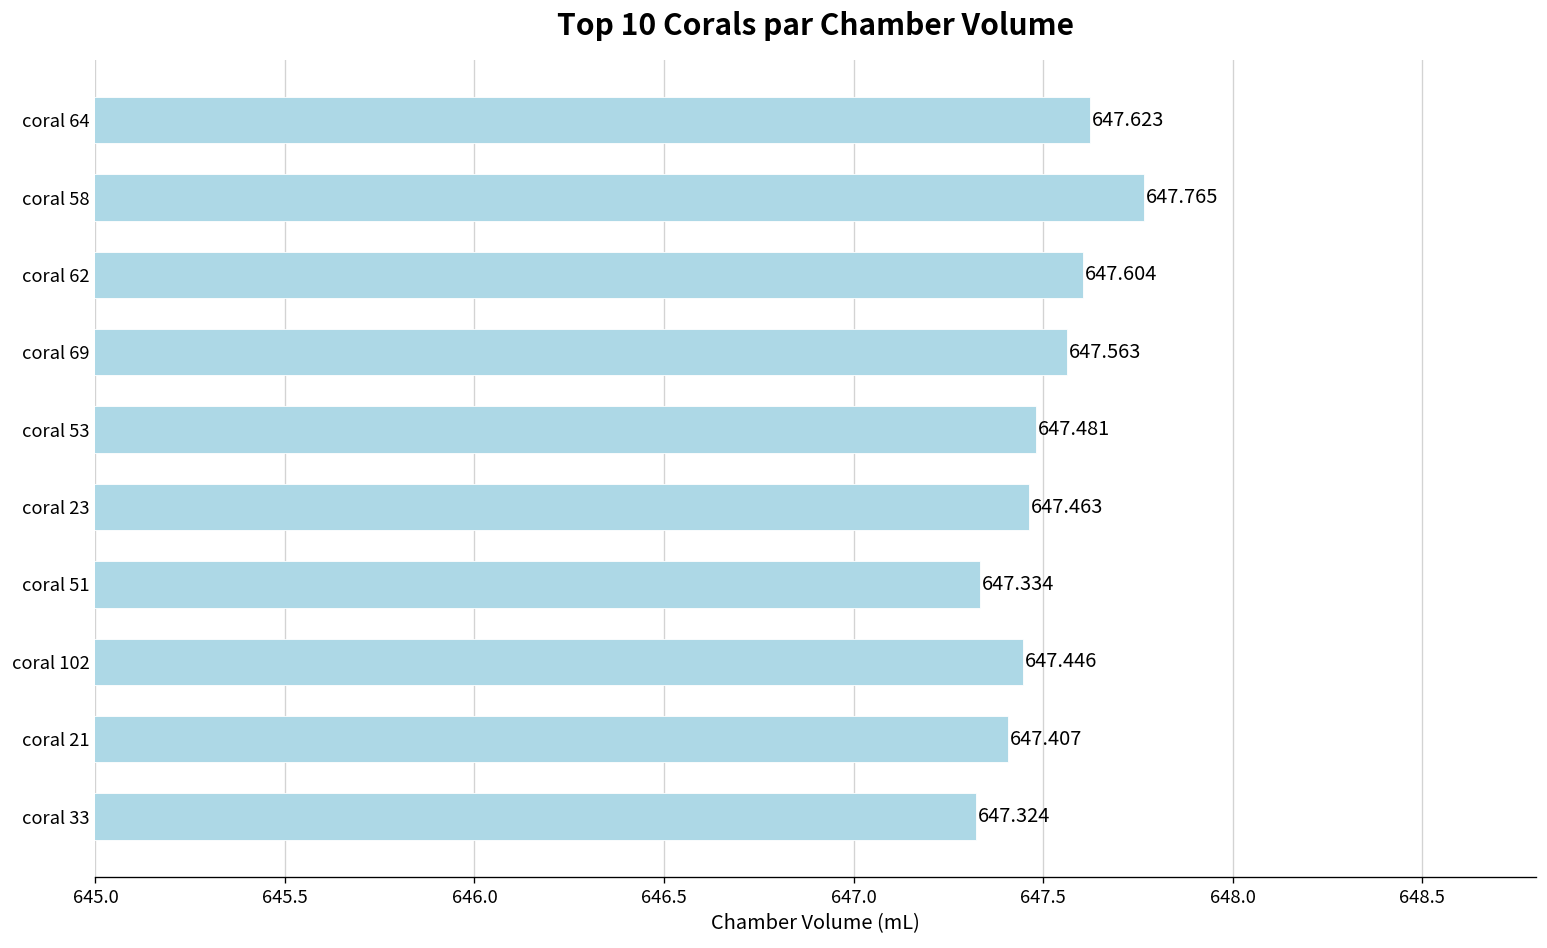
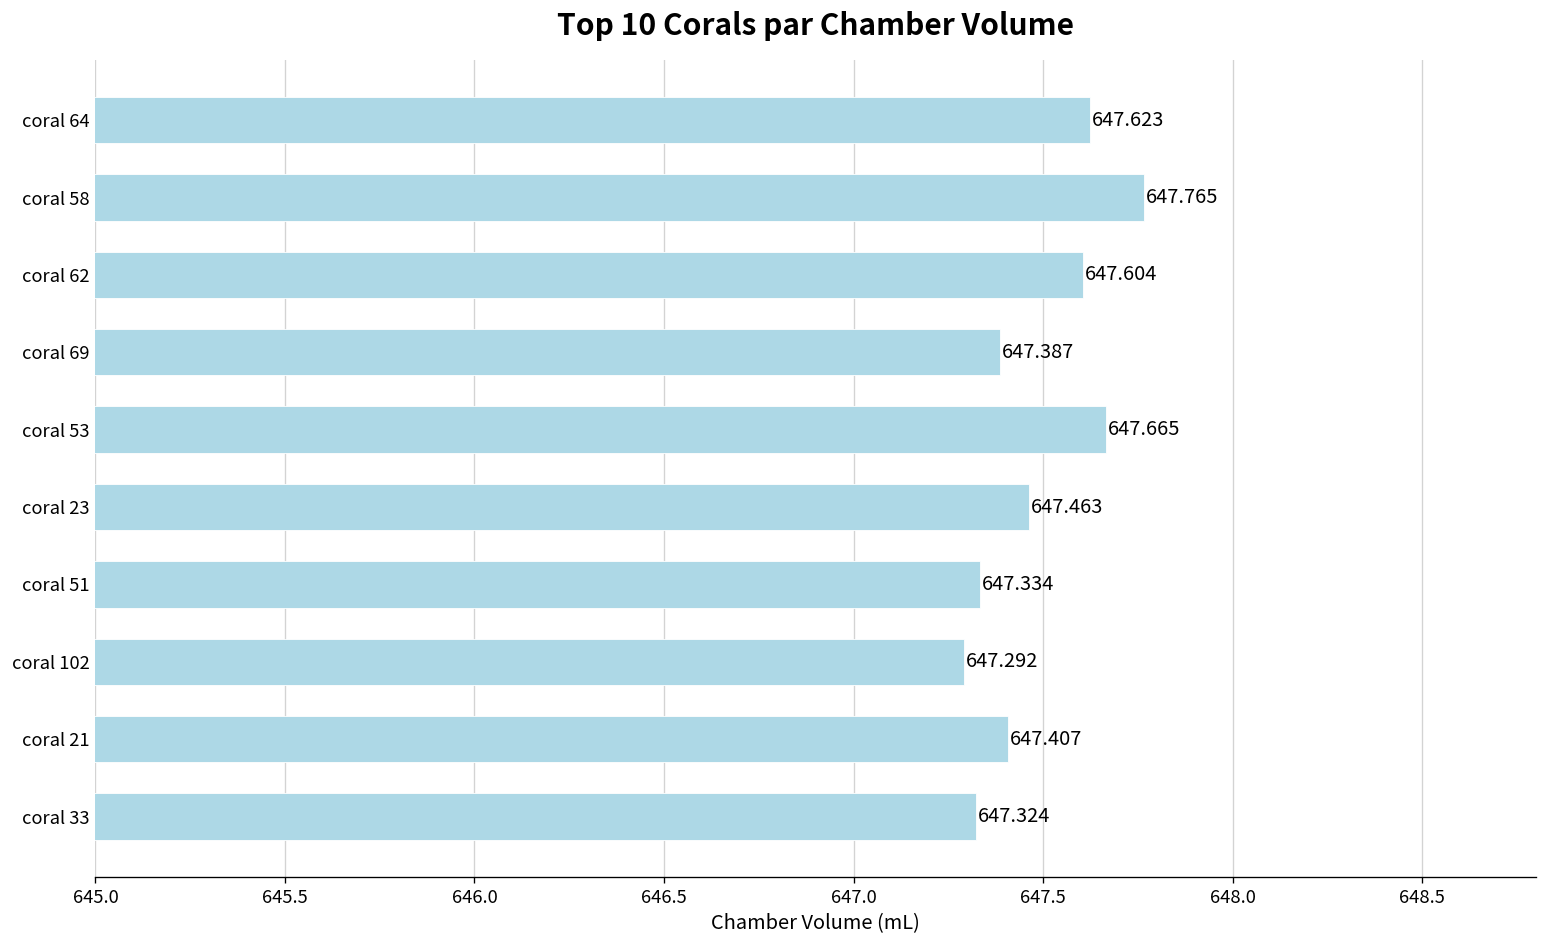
coral 69: 647.563 -> 647.387
coral 53: 647.481 -> 647.665
coral 102: 647.446 -> 647.292
